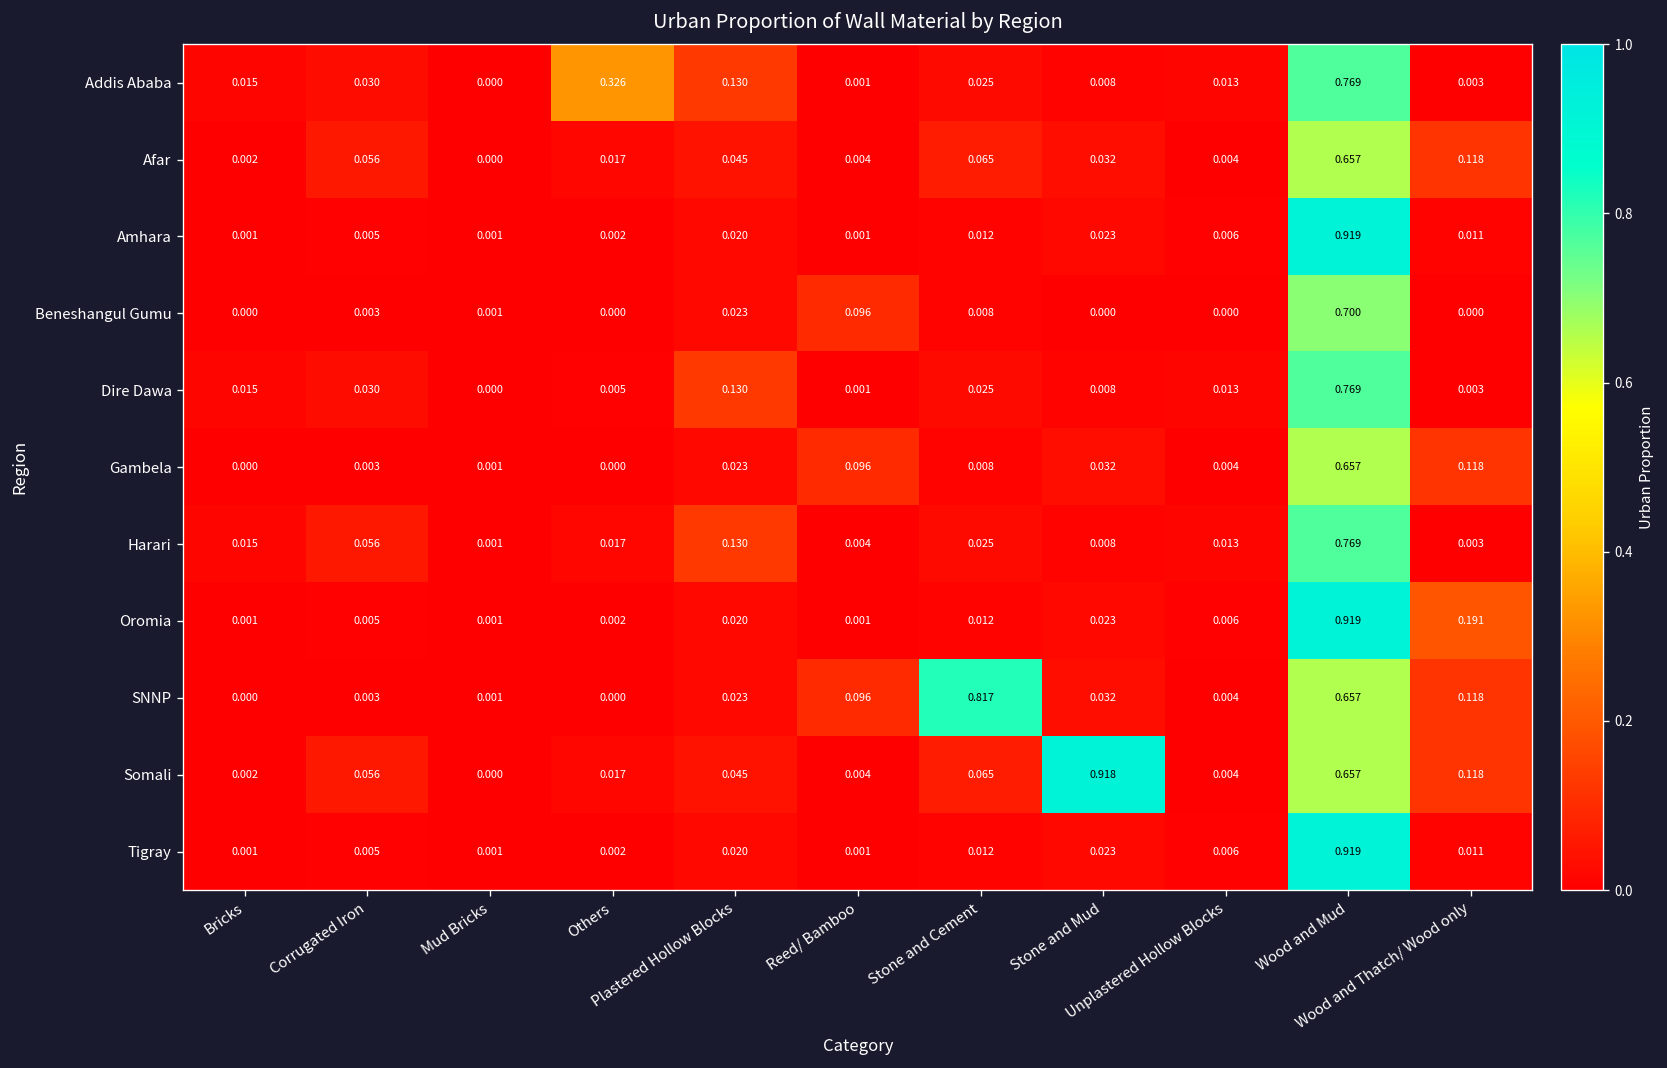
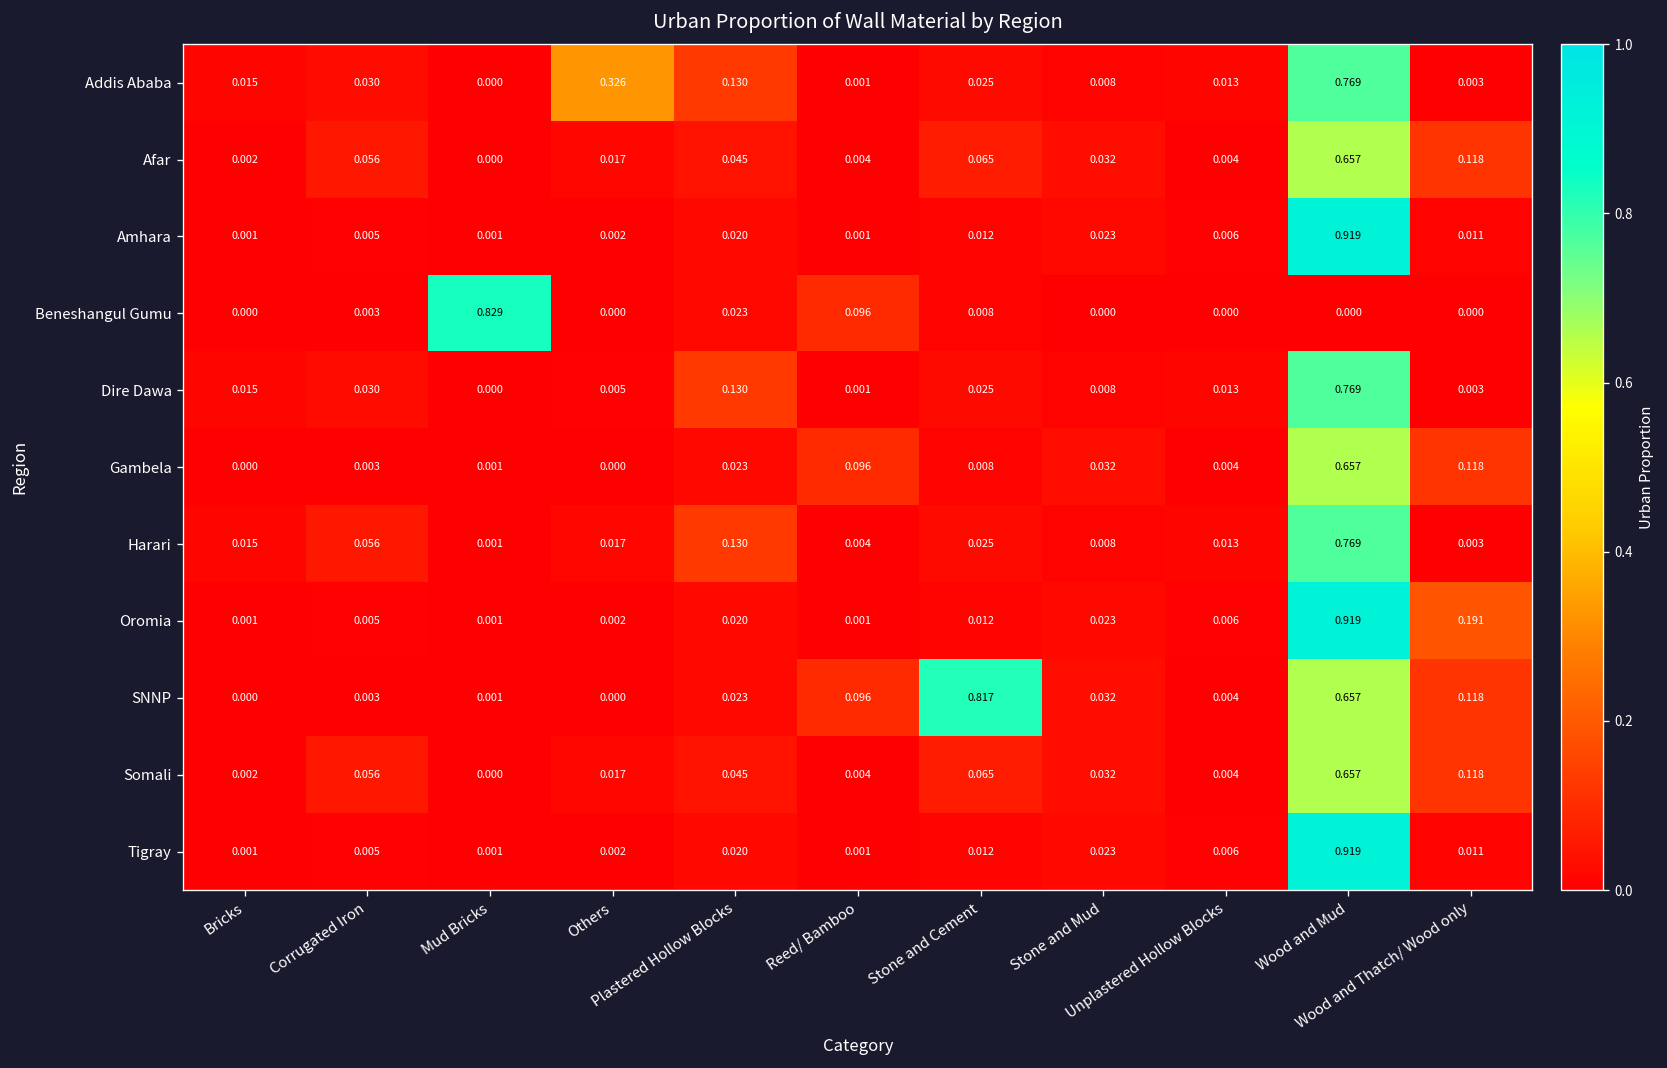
Beneshangul Gumu, Mud Bricks: 0.001 -> 0.829
Beneshangul Gumu, Wood and Mud: 0.700 -> 0.000
Somali, Stone and Mud: 0.918 -> 0.032
